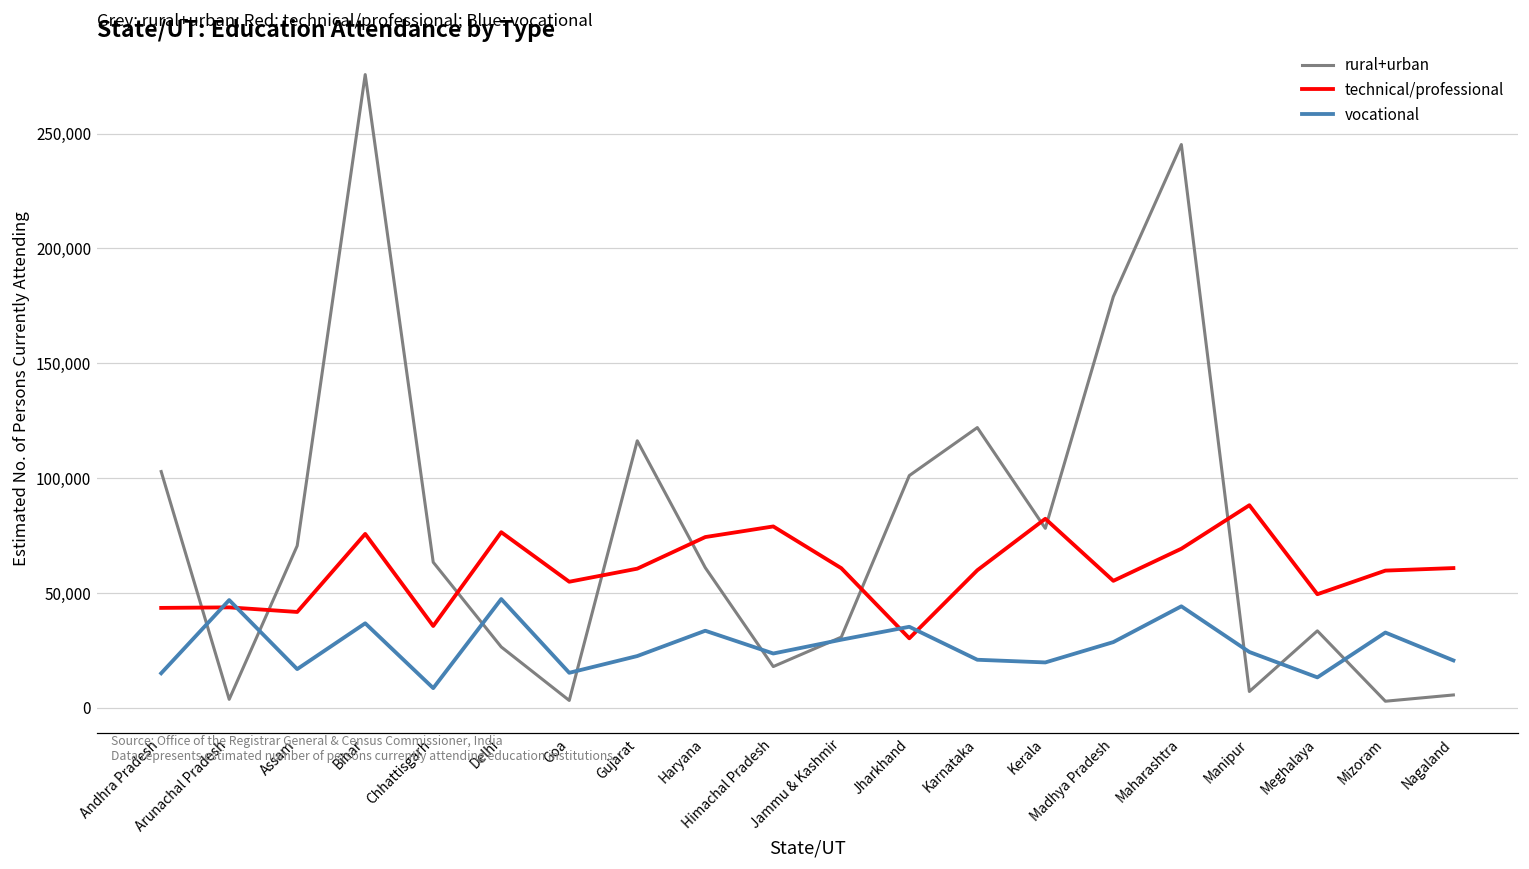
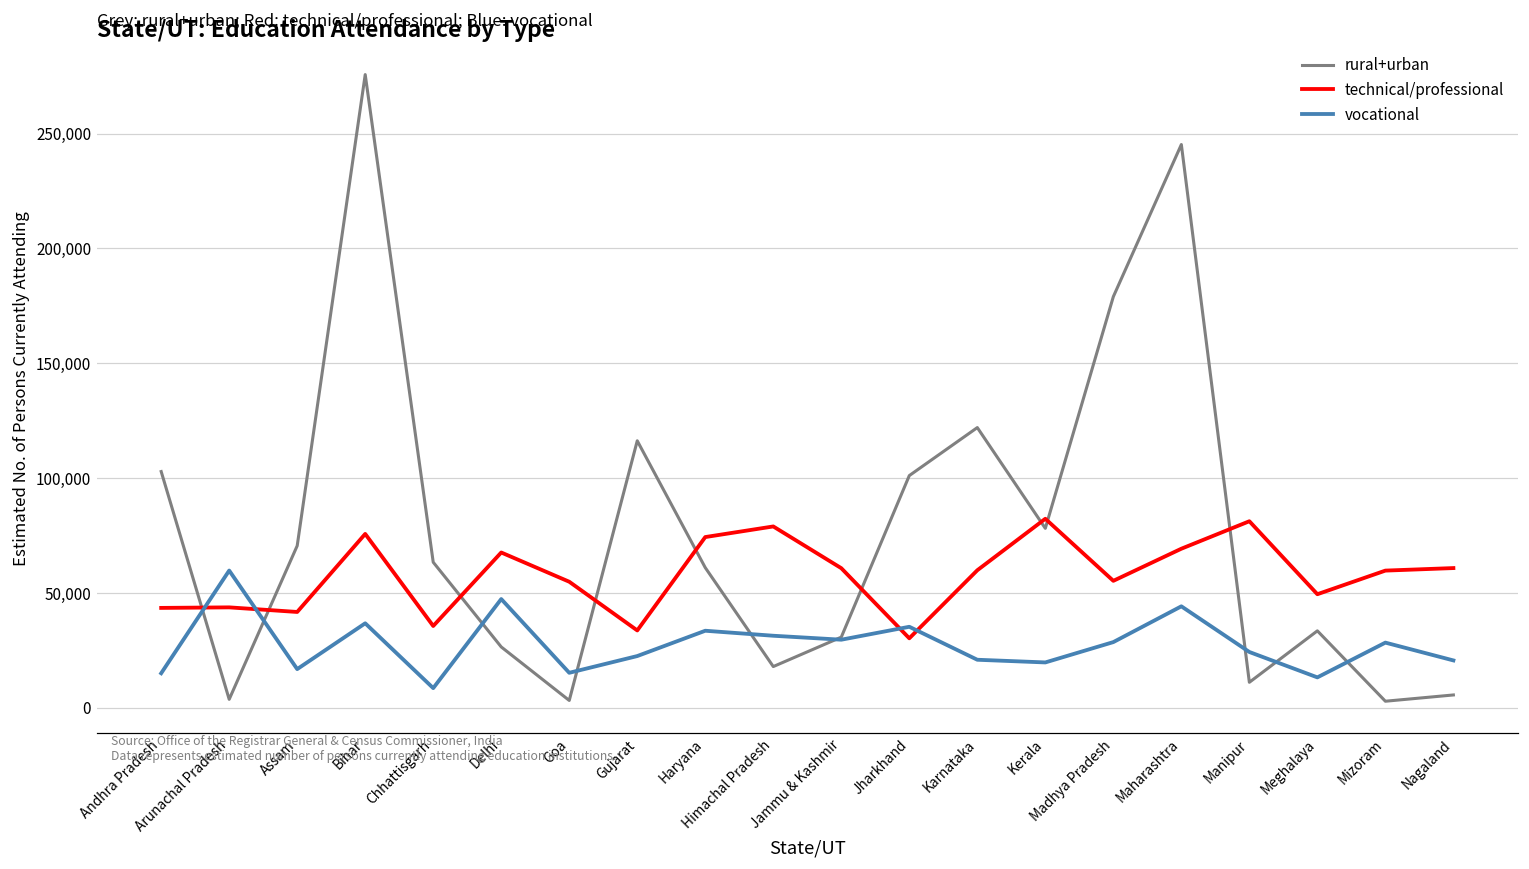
vocational, Arunachal Pradesh: 47,000 -> 60,000
technical/professional, Delhi: 76,000 -> 68,000
technical/professional, Gujarat: 60,000 -> 34,000
vocational, Himachal Pradesh: 24,000 -> 31,000
rural+urban, Manipur: 7,000 -> 11,000
technical/professional, Manipur: 88,000 -> 81,000
vocational, Mizoram: 33,000 -> 28,000
